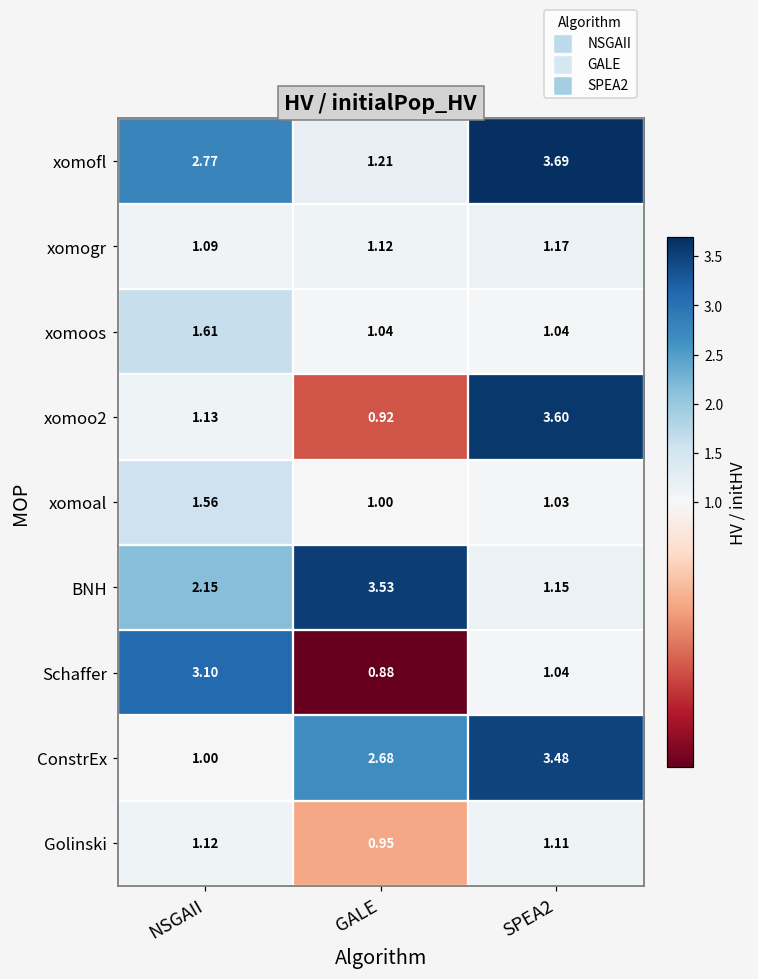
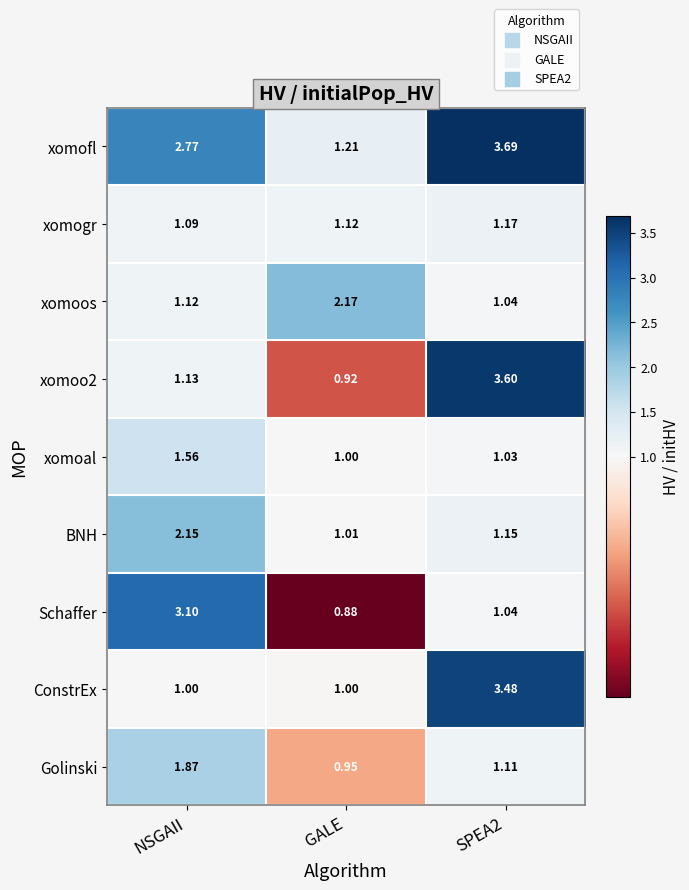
xomoos, NSGAII: 1.61 -> 1.12
xomoos, GALE: 1.04 -> 2.17
BNH, GALE: 3.53 -> 1.01
ConstrEx, GALE: 2.68 -> 1.00
Golinski, NSGAII: 1.12 -> 1.87
